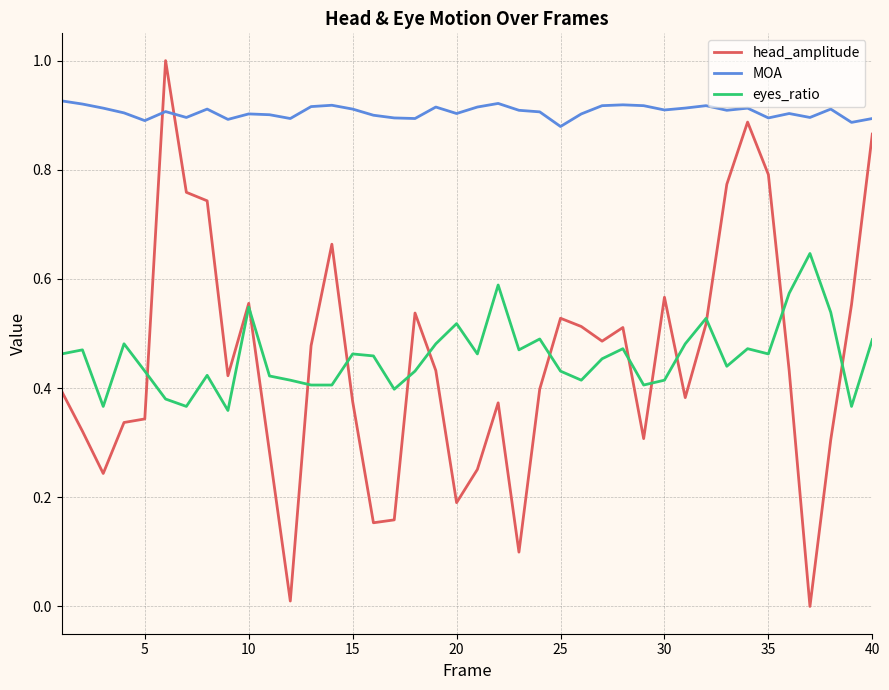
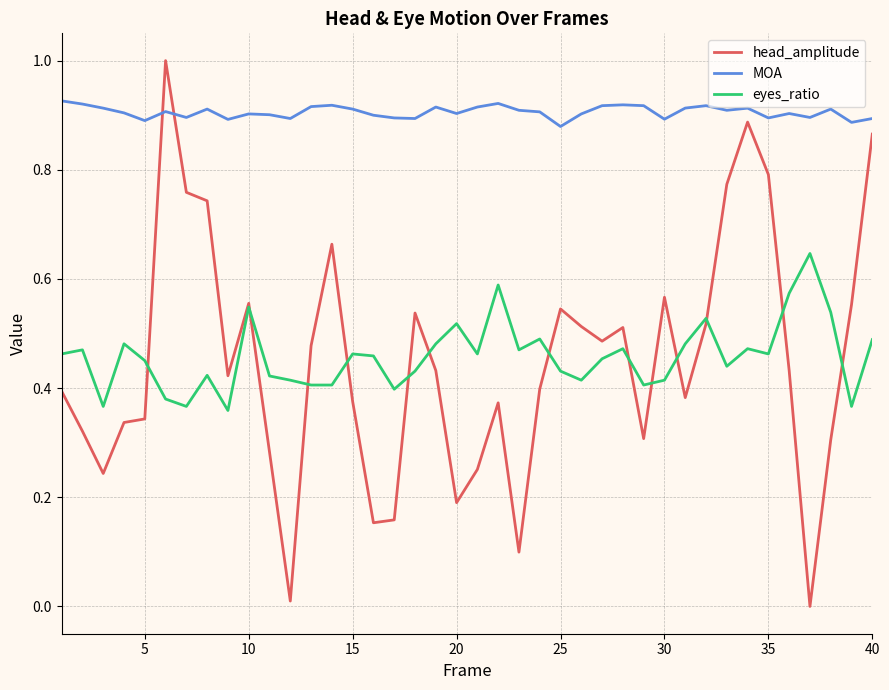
eyes_ratio, 5: 0.43 -> 0.45
head_amplitude, 25: 0.53 -> 0.55
MOA, 30: 0.91 -> 0.89
